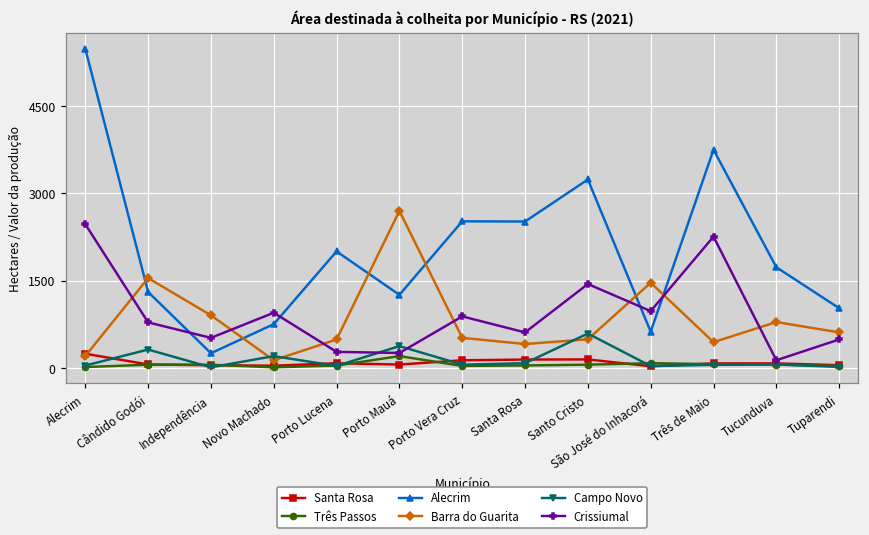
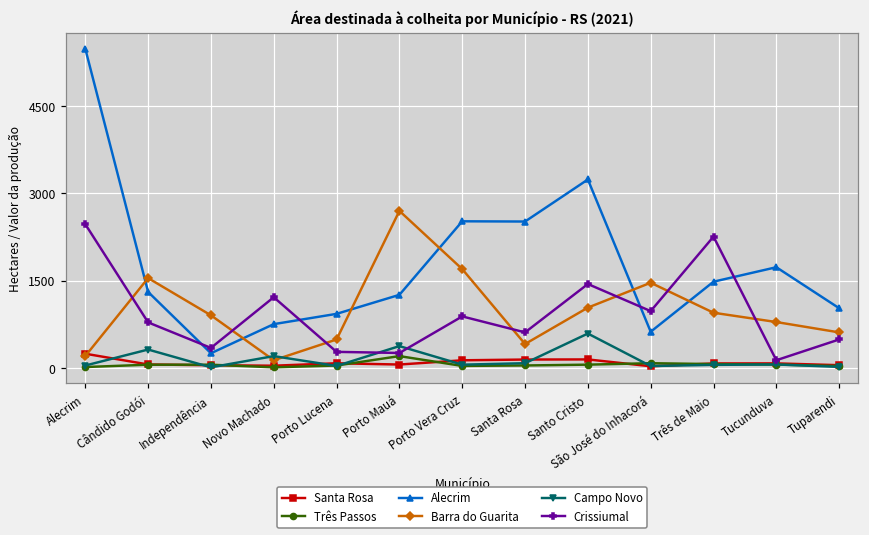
Crissiumal, Independência: 500 -> 300
Crissiumal, Novo Machado: 900 -> 1200
Alecrim, Porto Lucena: 2000 -> 900
Barra do Guarita, Porto Vera Cruz: 500 -> 1700
Barra do Guarita, Santo Cristo: 500 -> 1000
Alecrim, Três de Maio: 3800 -> 1500
Barra do Guarita, Três de Maio: 400 -> 900
